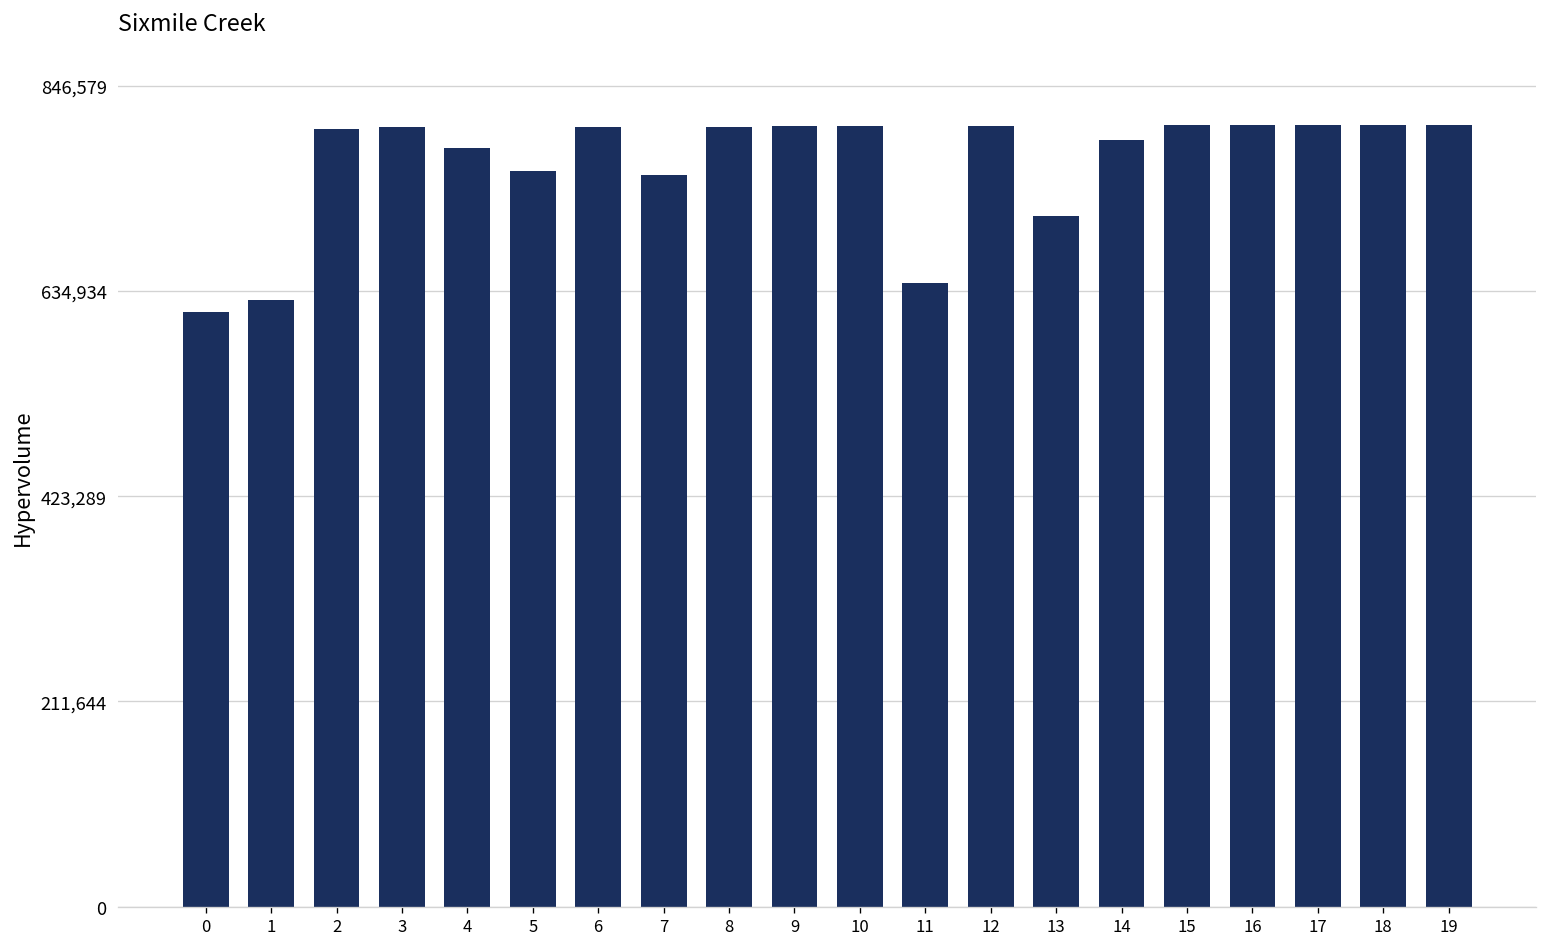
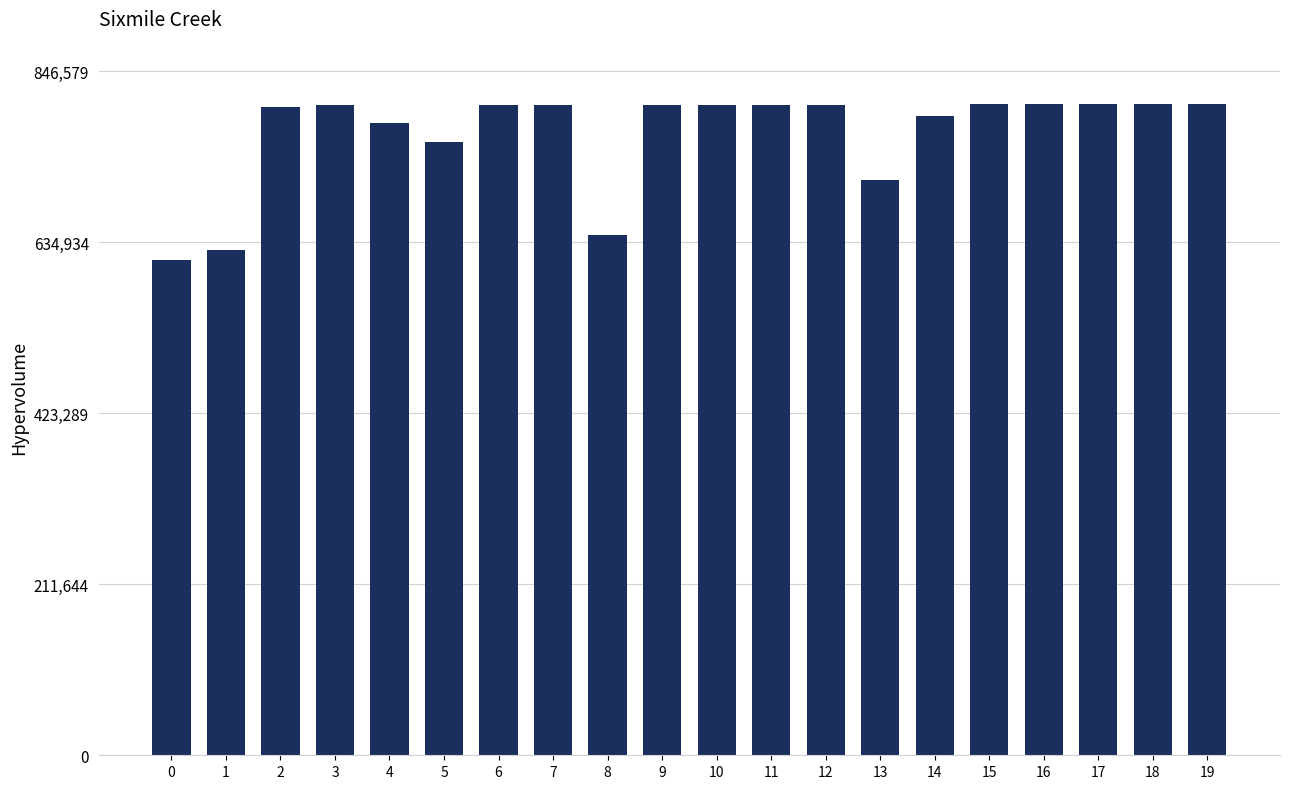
7: 750,000 -> 800,000
8: 800,000 -> 640,000
11: 640,000 -> 800,000
